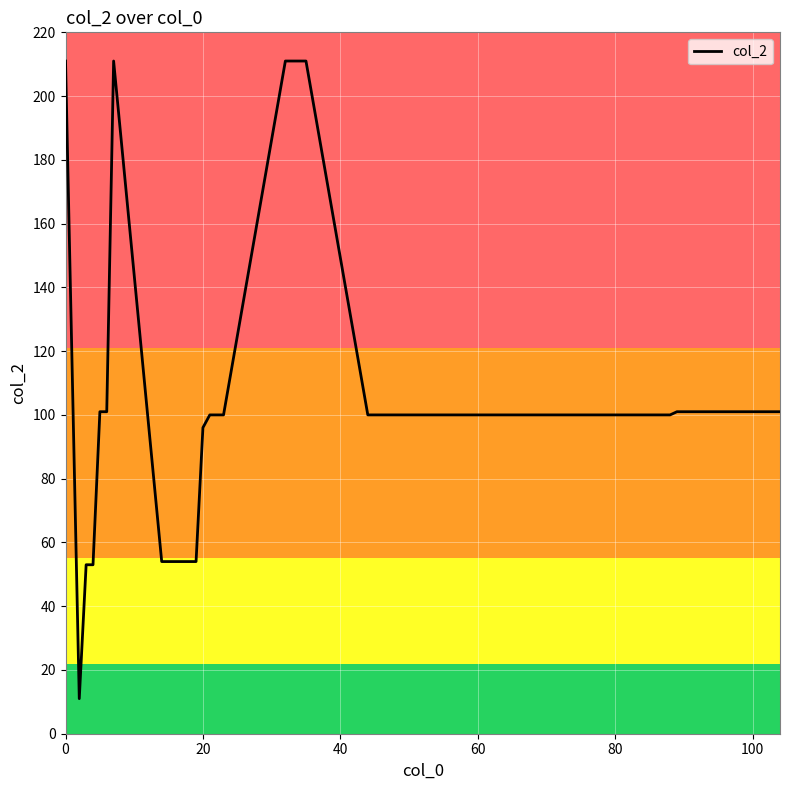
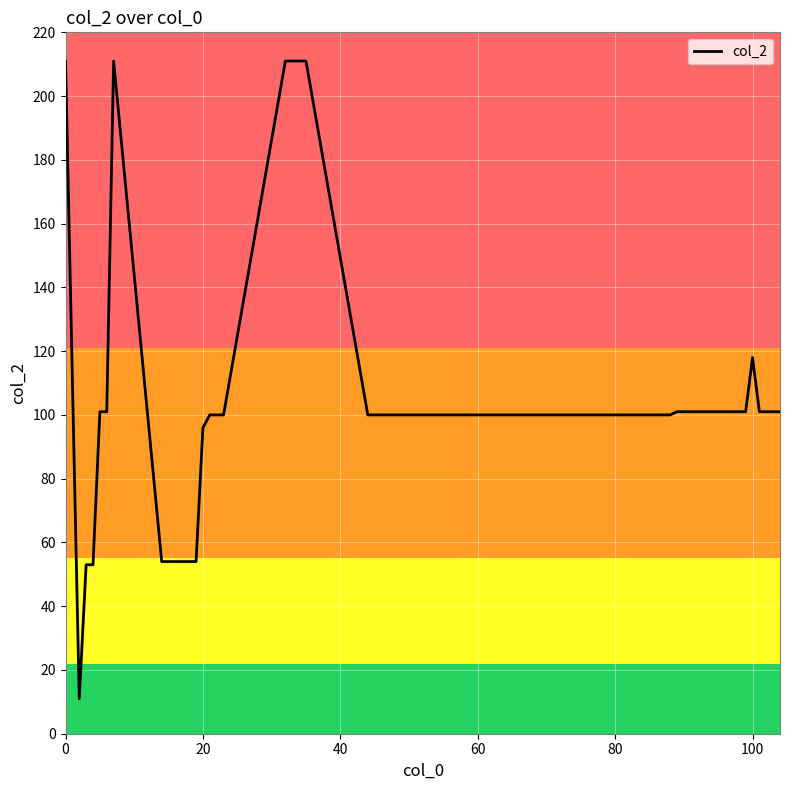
100: 101 -> 118
